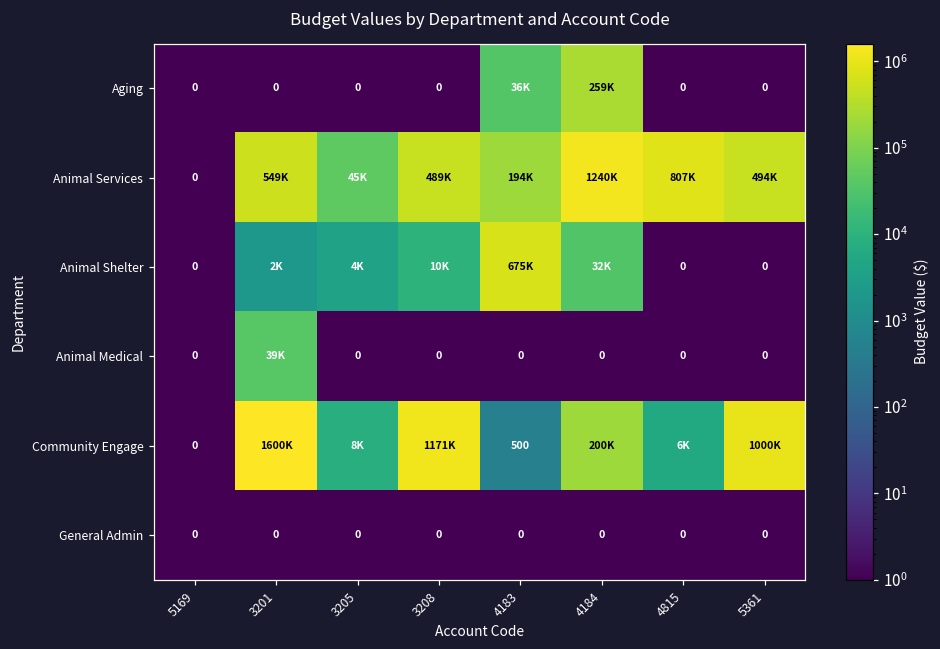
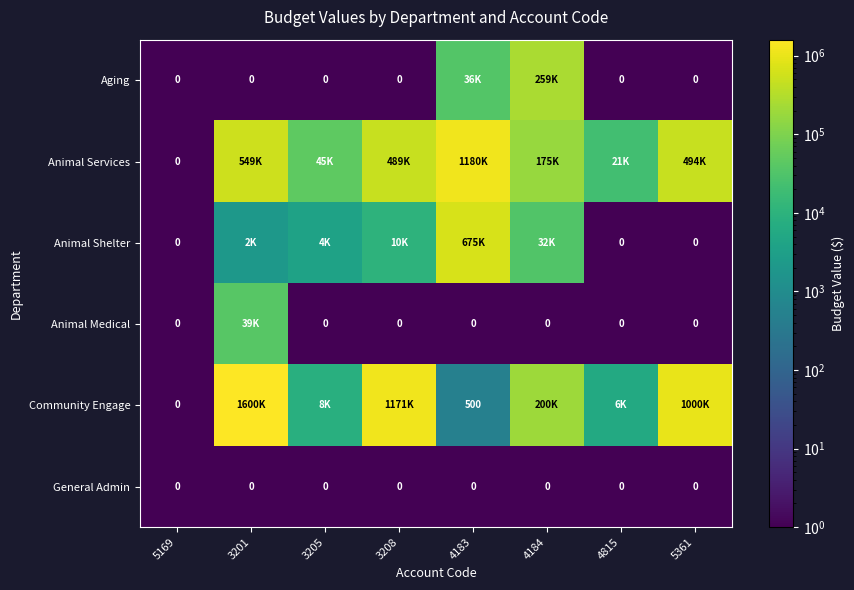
Animal Services, 4183: 194K -> 1180K
Animal Services, 4184: 1240K -> 175K
Animal Services, 4815: 807K -> 21K
